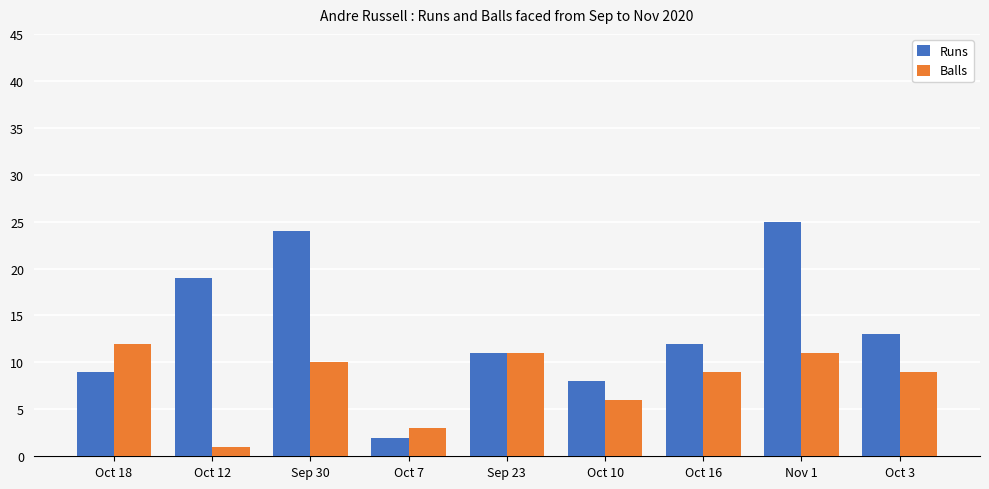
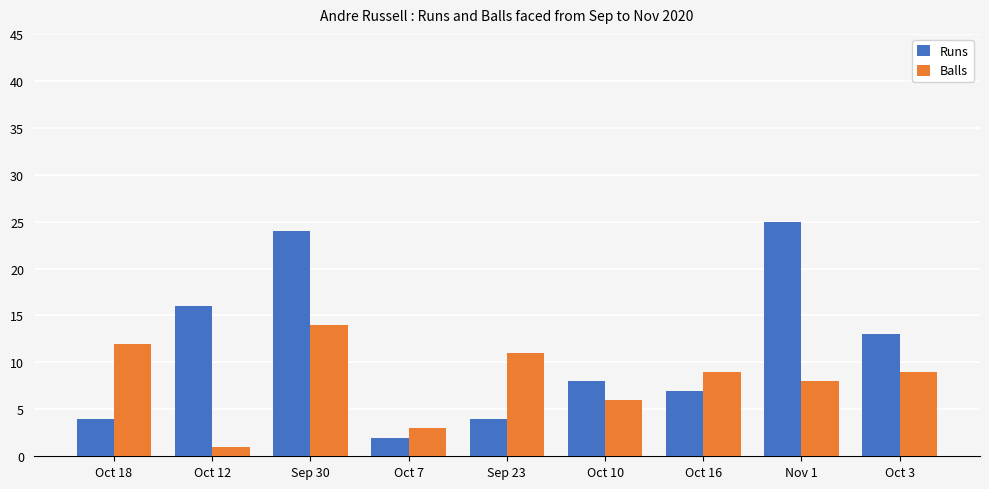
Runs, Oct 18: 9 -> 4
Runs, Oct 12: 19 -> 16
Balls, Sep 30: 10 -> 14
Runs, Sep 23: 11 -> 4
Runs, Oct 16: 12 -> 7
Balls, Nov 1: 11 -> 8
